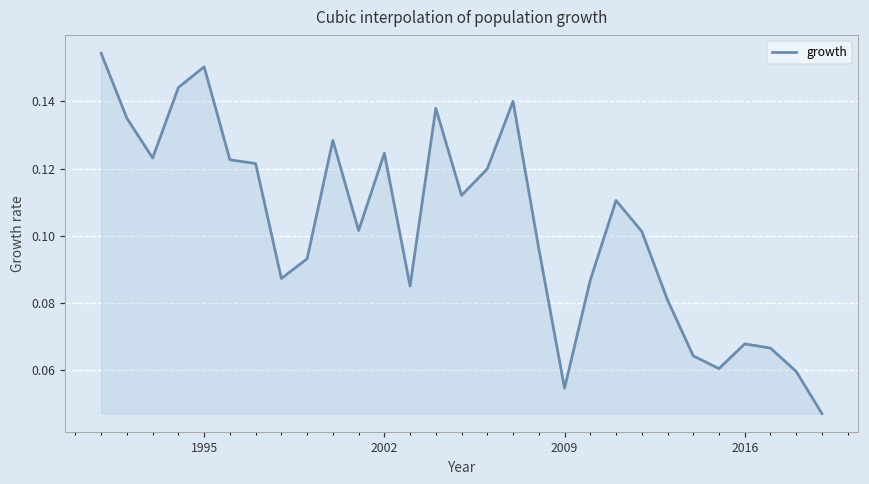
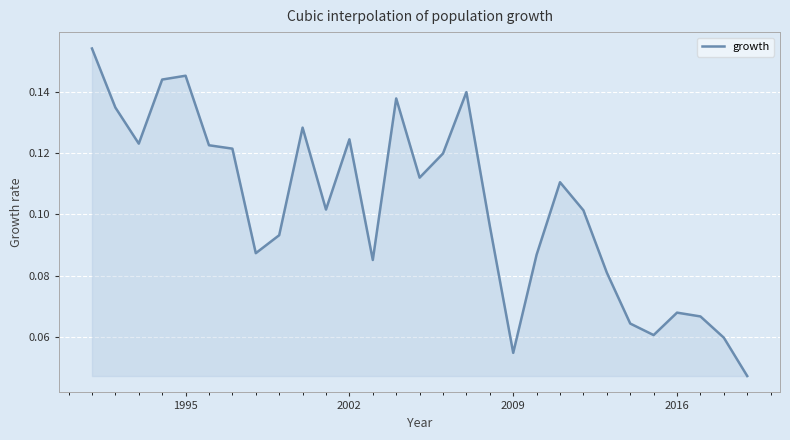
1995: 0.150 -> 0.145
